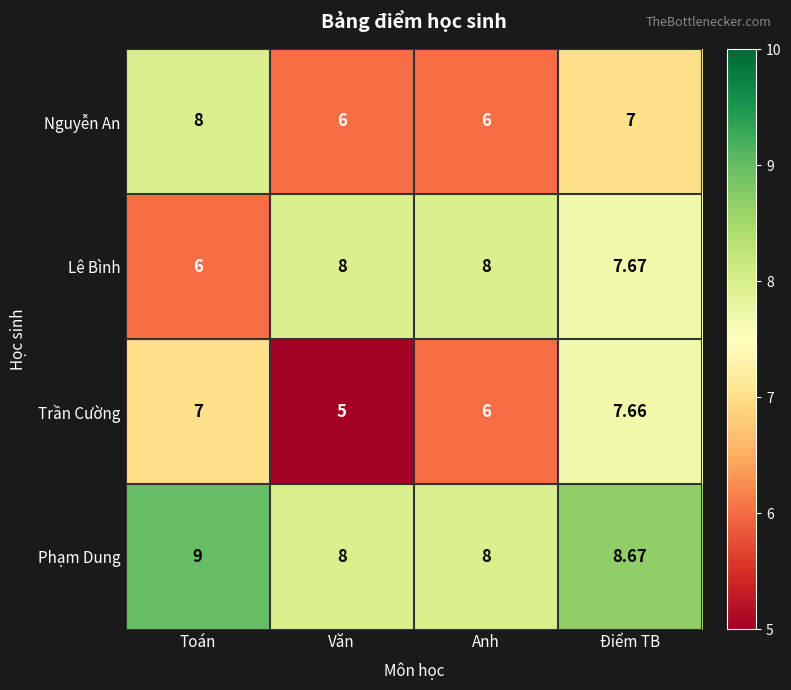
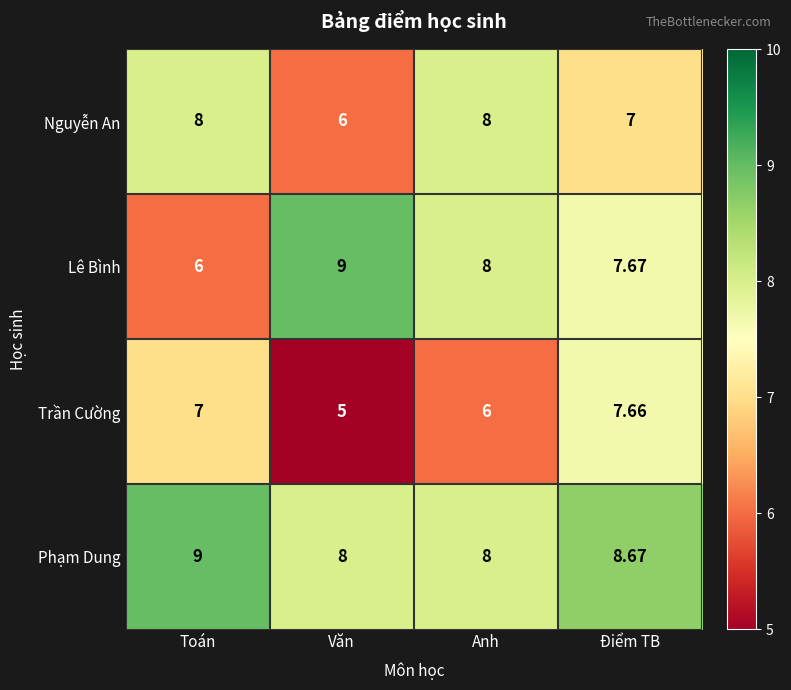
Nguyễn An, Anh: 6 -> 8
Lê Bình, Văn: 8 -> 9
